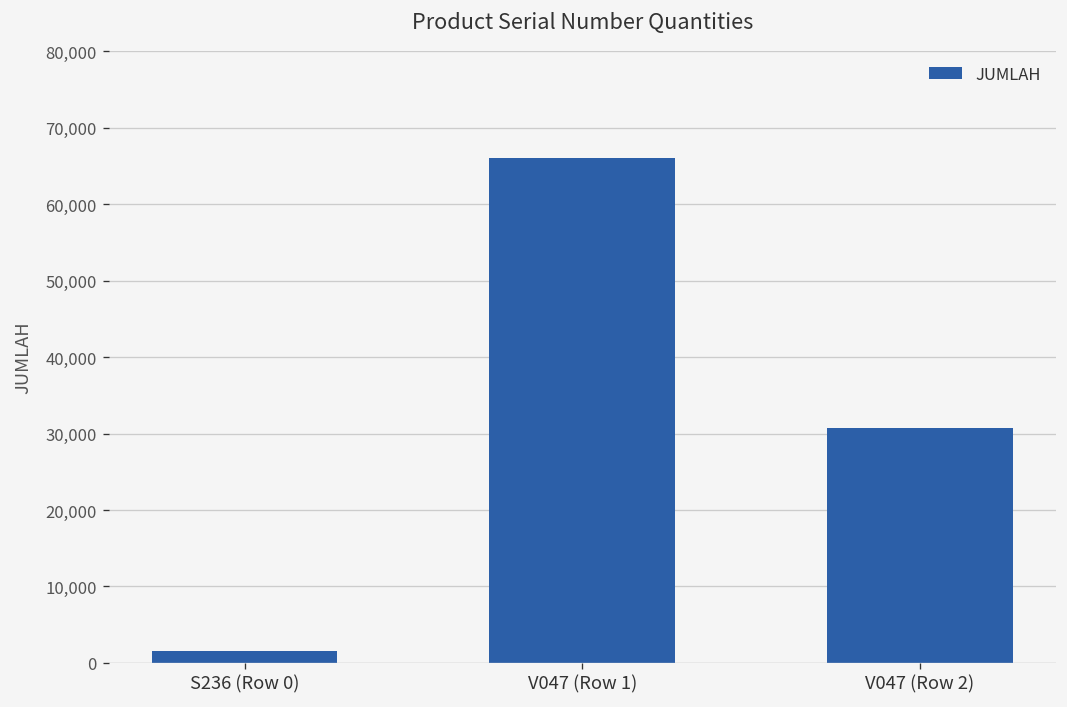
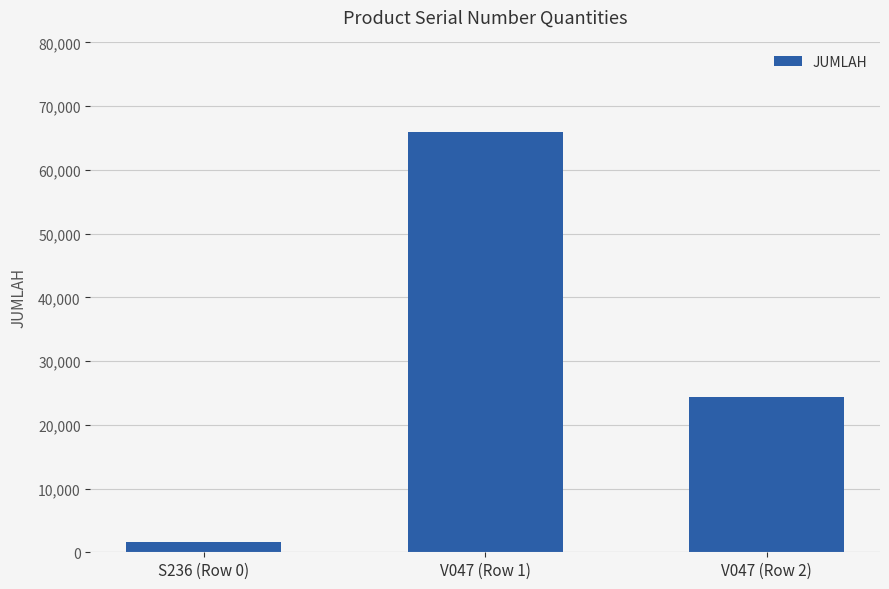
V047 (Row 2): 31,000 -> 24,000
